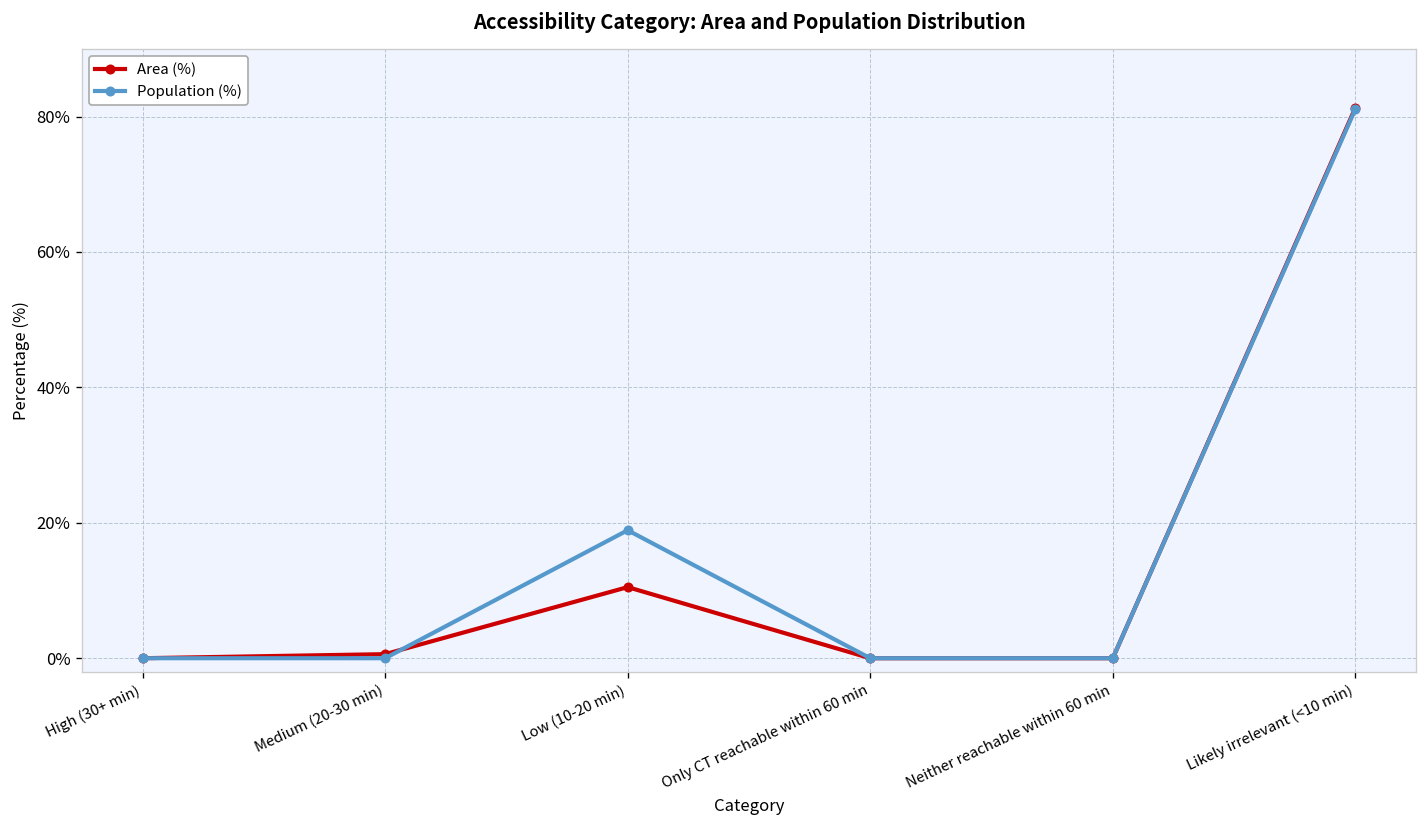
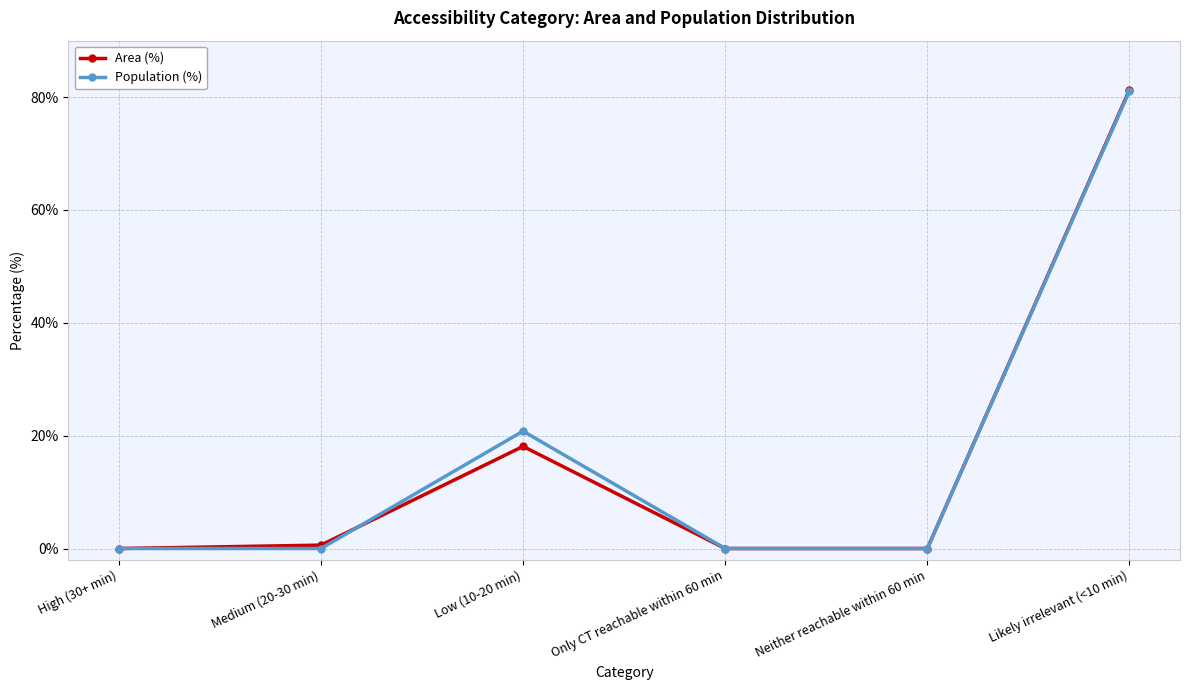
Area (%), Low (10-20 min): 11% -> 18%
Population (%), Low (10-20 min): 19% -> 21%
